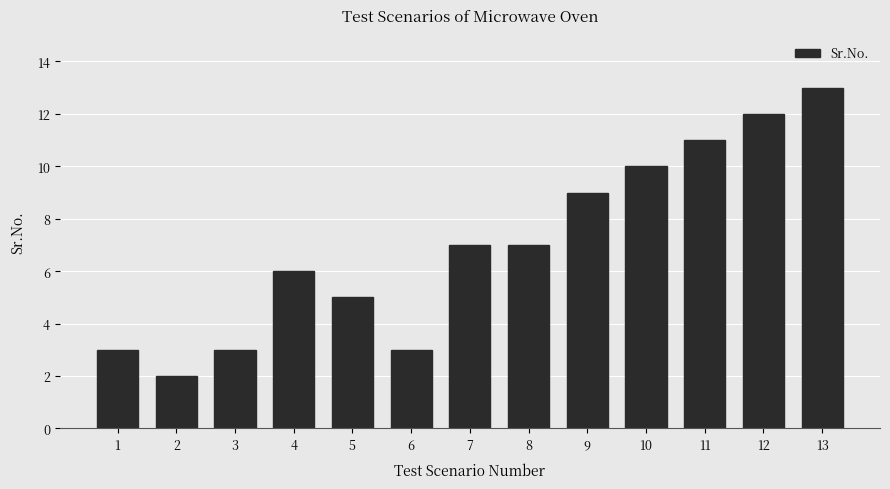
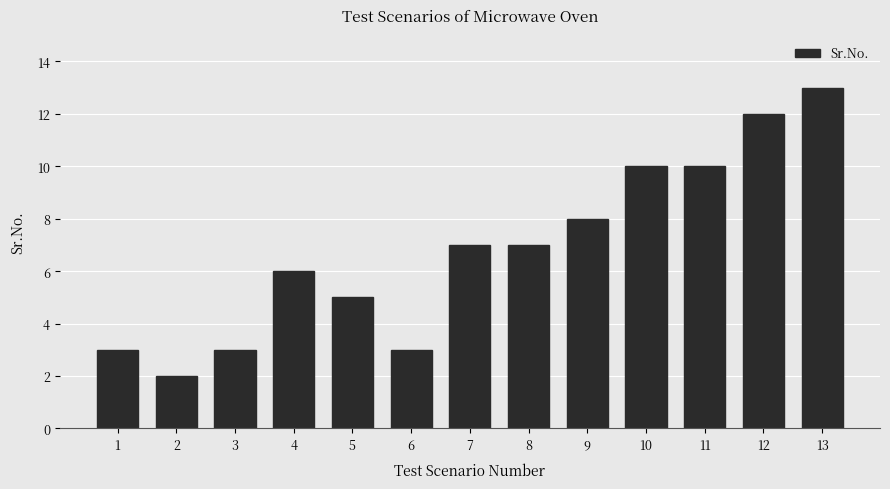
9: 9 -> 8
11: 11 -> 10
